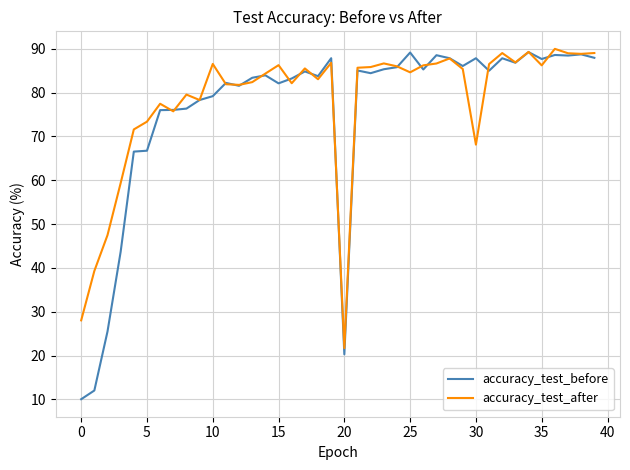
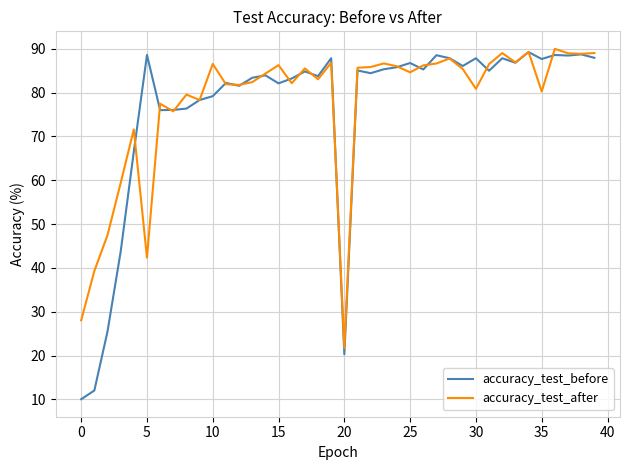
accuracy_test_before, 5: 67 -> 89
accuracy_test_after, 5: 73 -> 42
accuracy_test_before, 25: 89 -> 87
accuracy_test_after, 30: 68 -> 81
accuracy_test_after, 35: 86 -> 80
